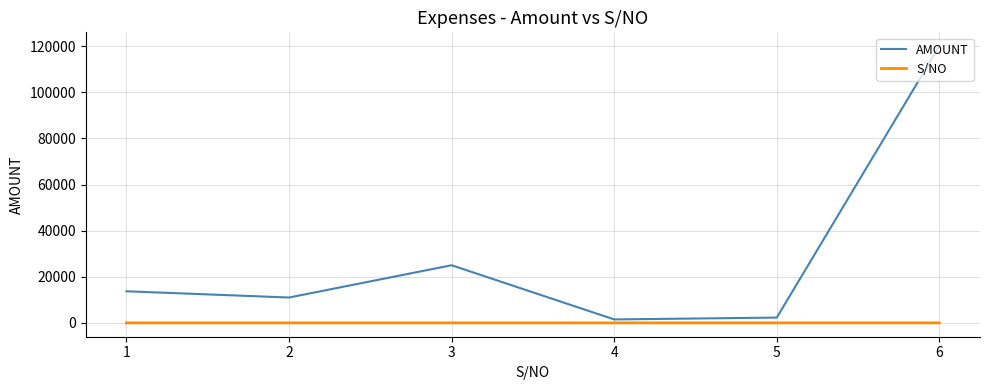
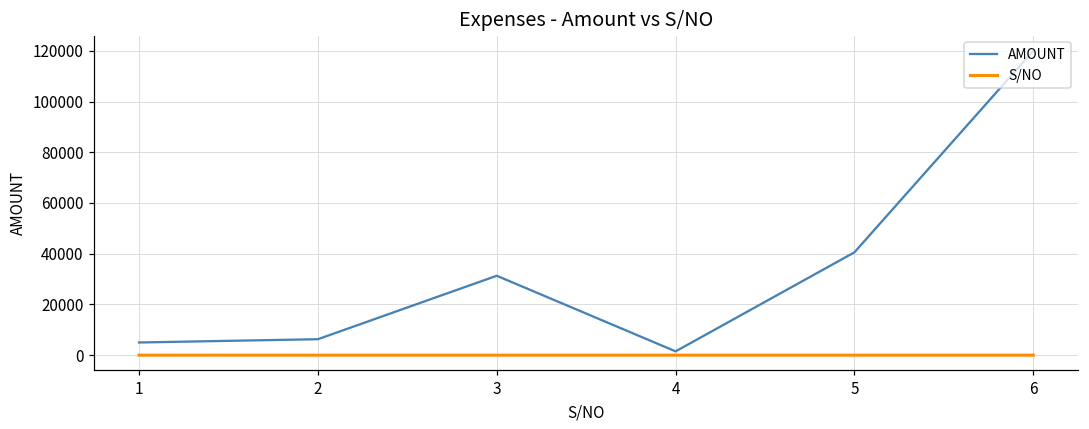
AMOUNT, 1: 14000 -> 5000
AMOUNT, 2: 11000 -> 6000
AMOUNT, 3: 25000 -> 31000
AMOUNT, 5: 2000 -> 41000
